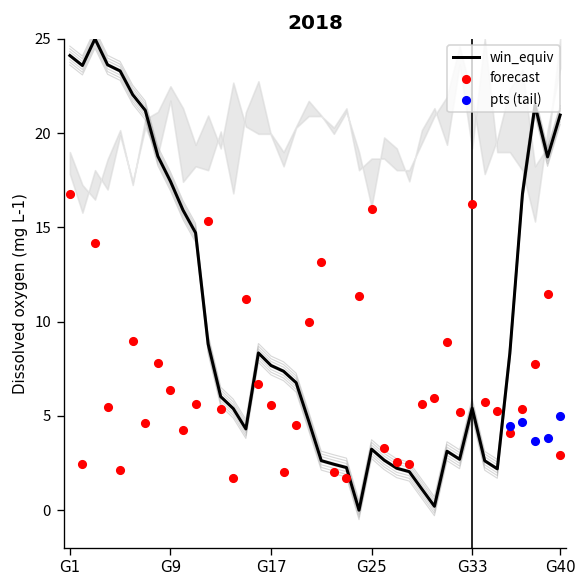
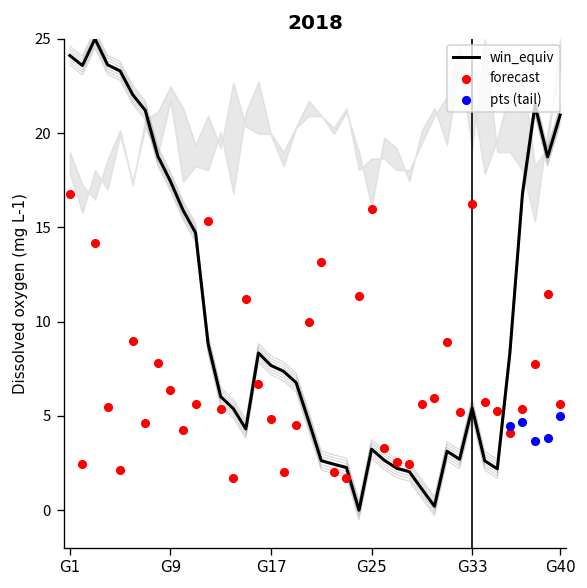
forecast, G17: 5.6 -> 4.8
forecast, G40: 2.9 -> 5.7
